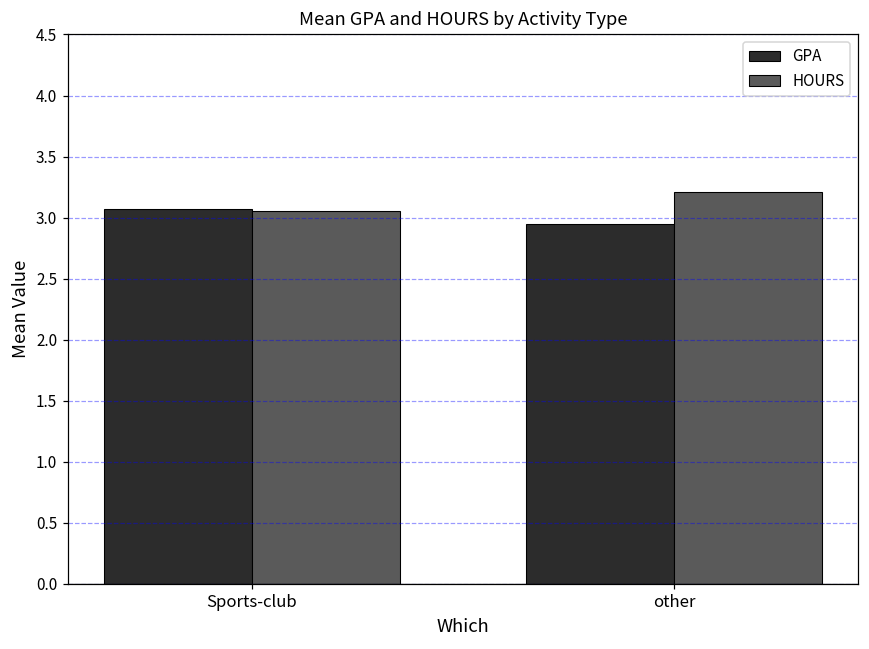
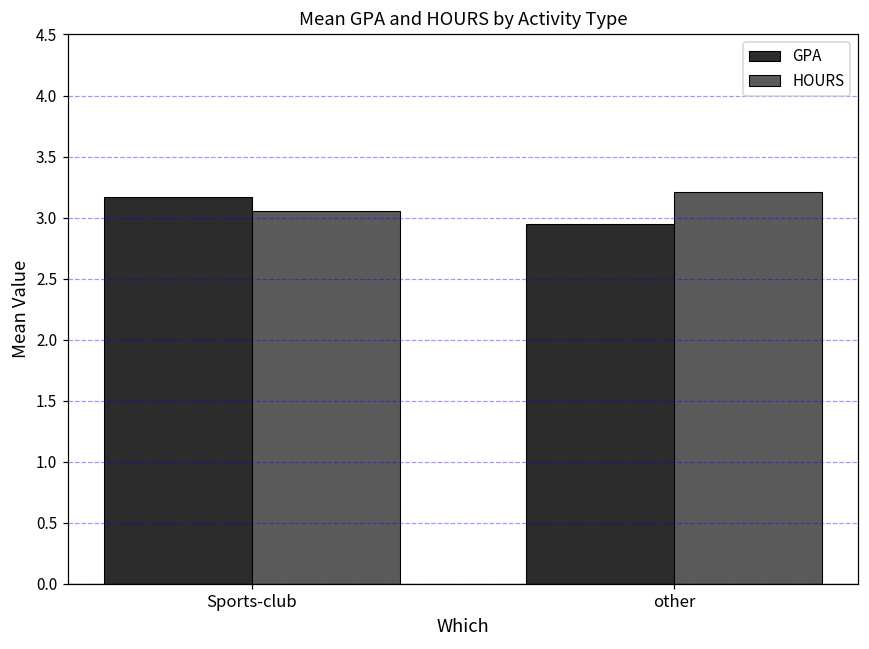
GPA, Sports-club: 3.07 -> 3.17
